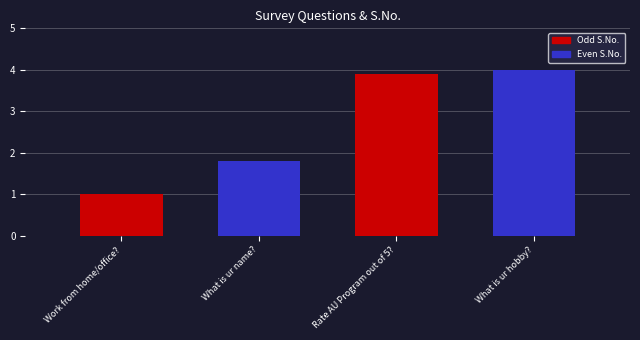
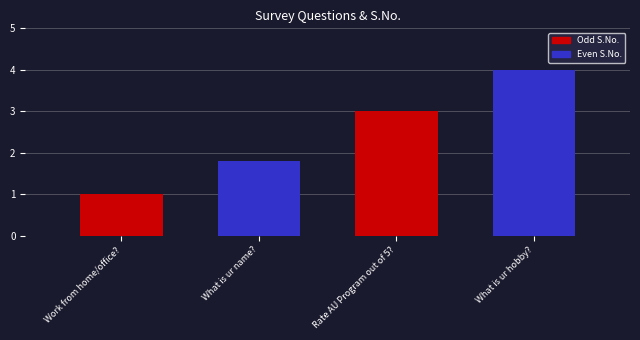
Rate AU Program out of 5?: 3.9 -> 3.0
